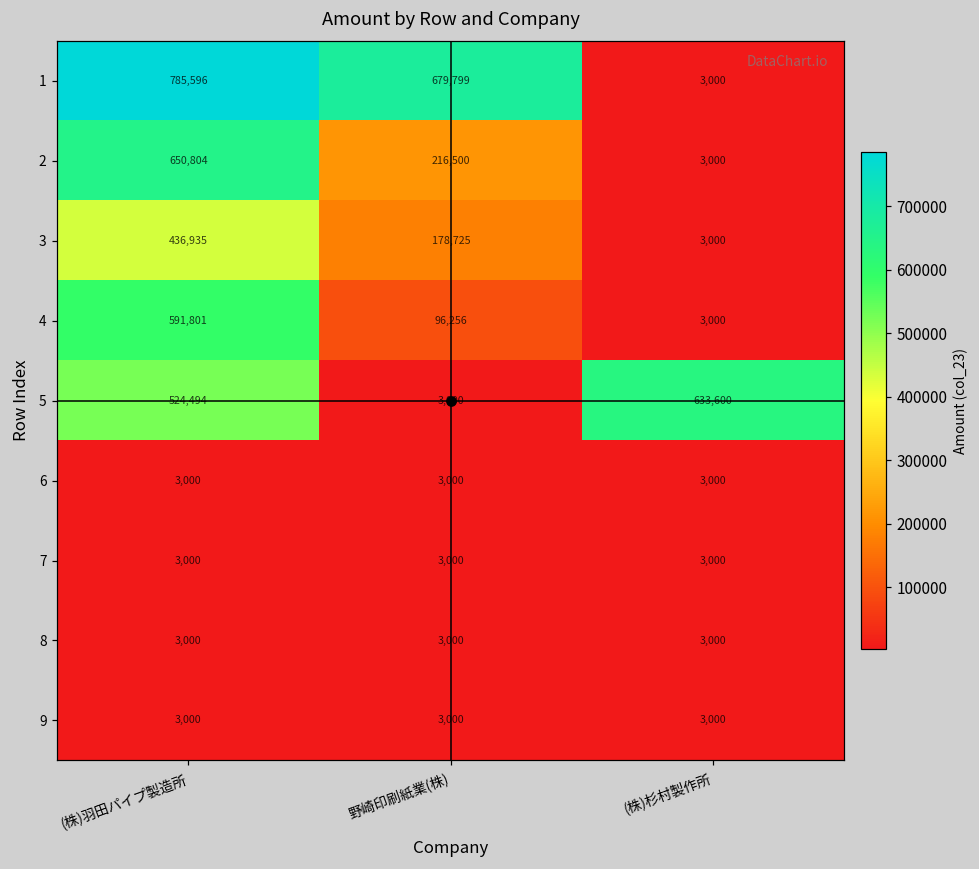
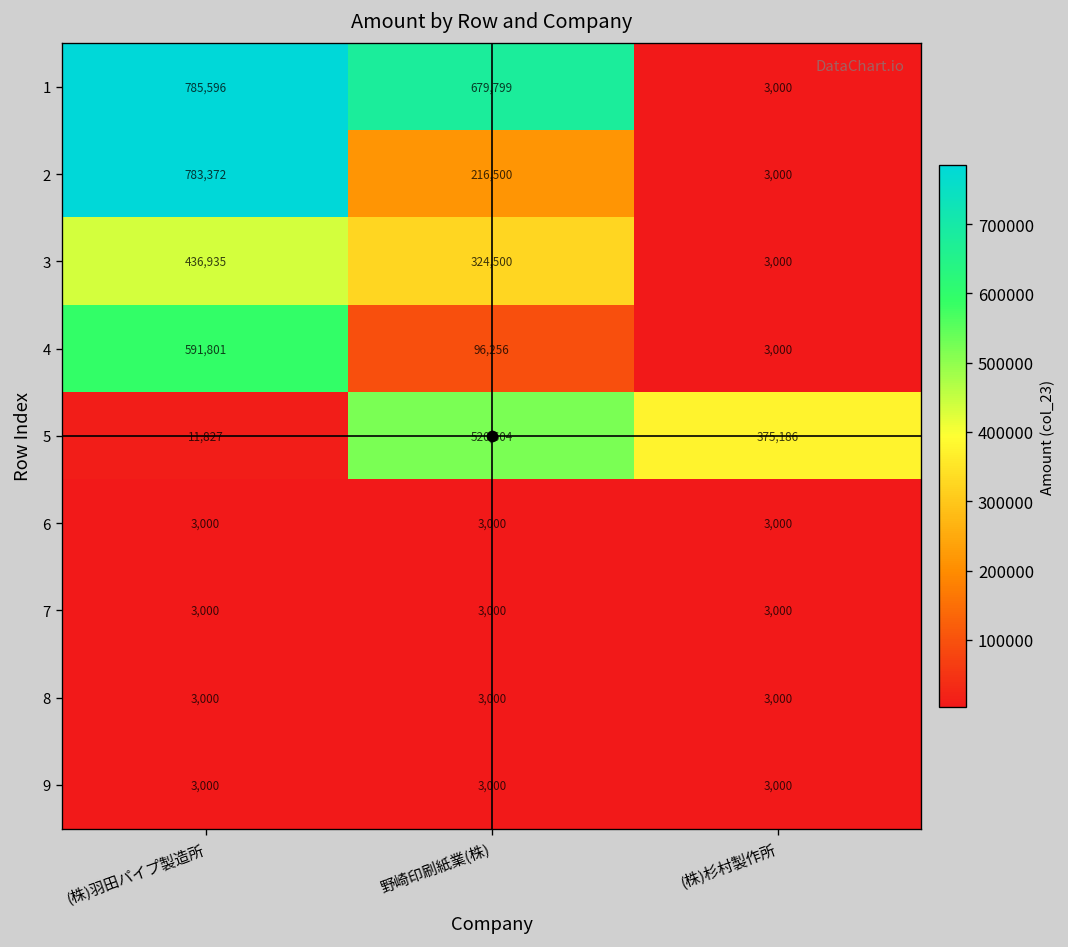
2, (株)羽田パイプ製造所: 650,804 -> 783,372
3, 野崎印刷紙業(株): 178,725 -> 324,500
5, (株)羽田パイプ製造所: 524,494 -> 11,827
5, 野崎印刷紙業(株): 3,000 -> 520,604
5, (株)杉村製作所: 633,600 -> 375,186
